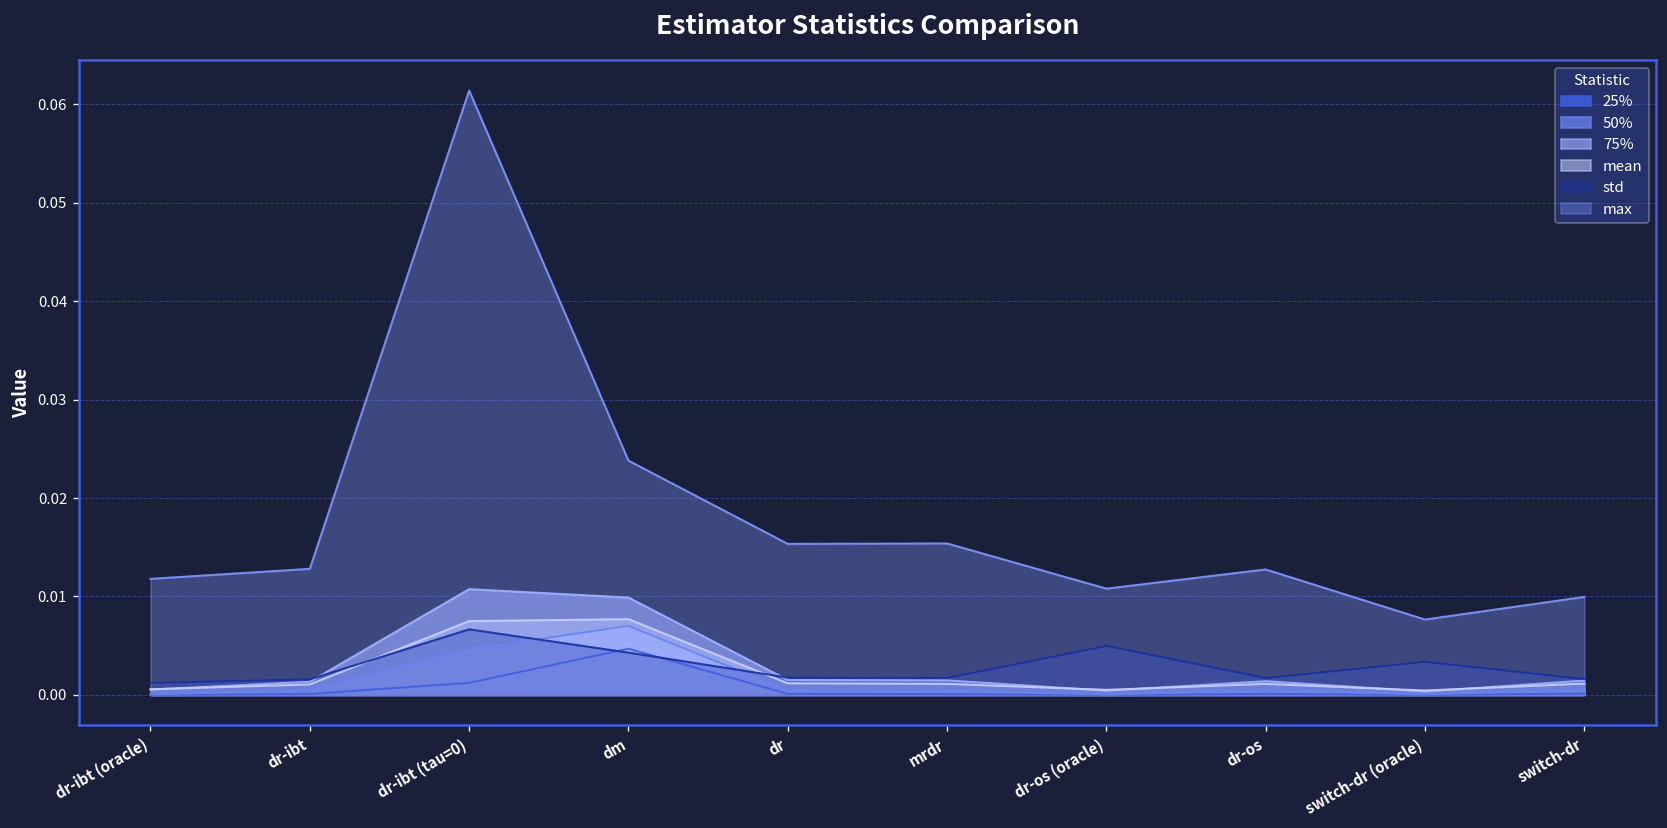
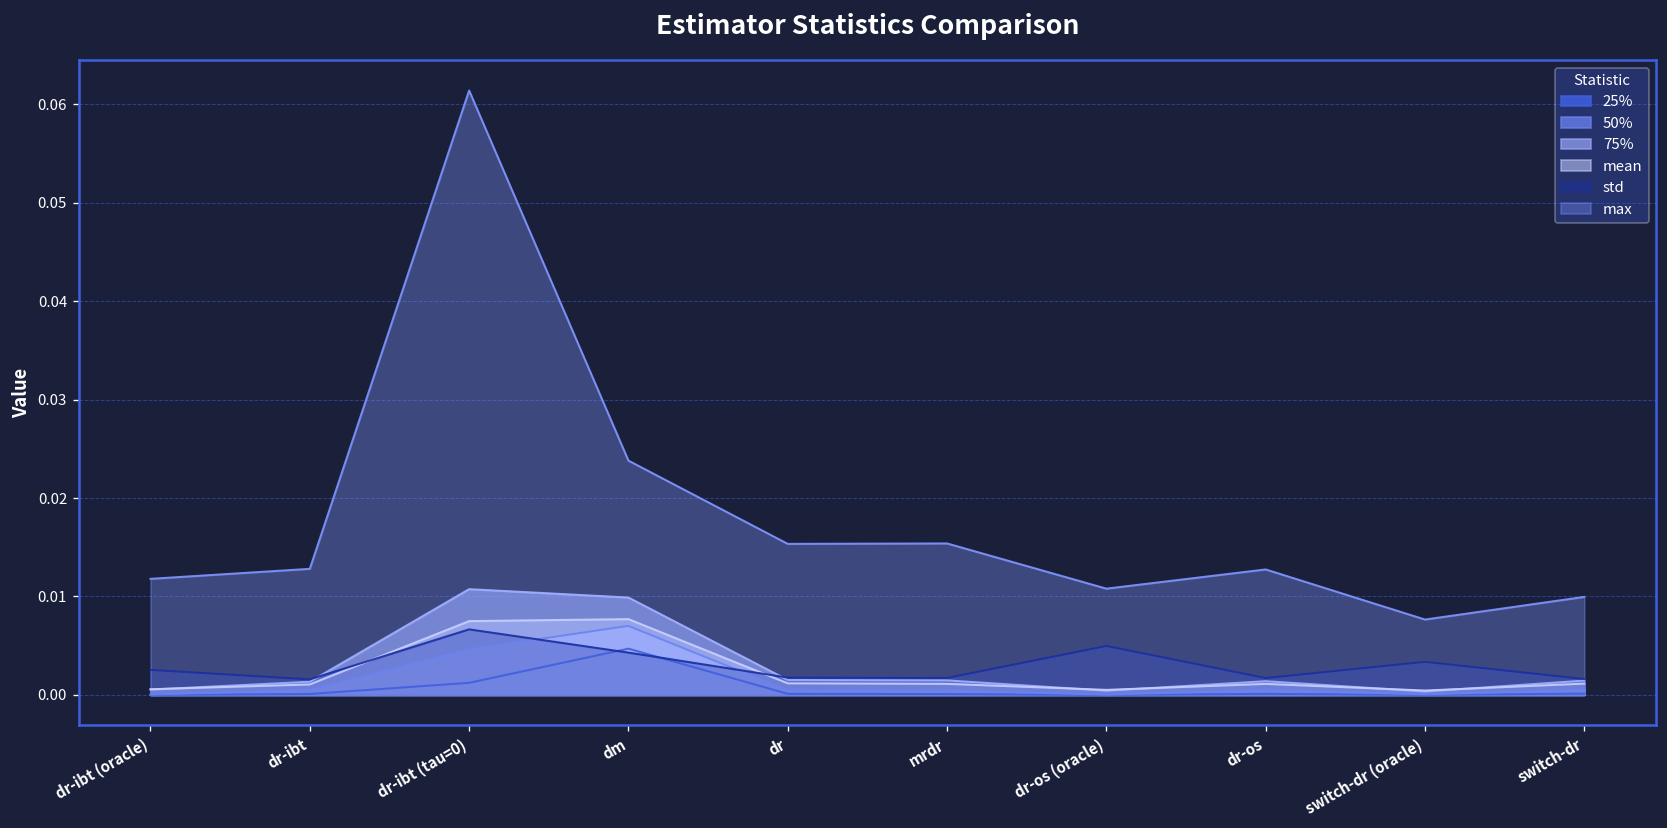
std, dr-ibt (oracle): 0.001 -> 0.003
